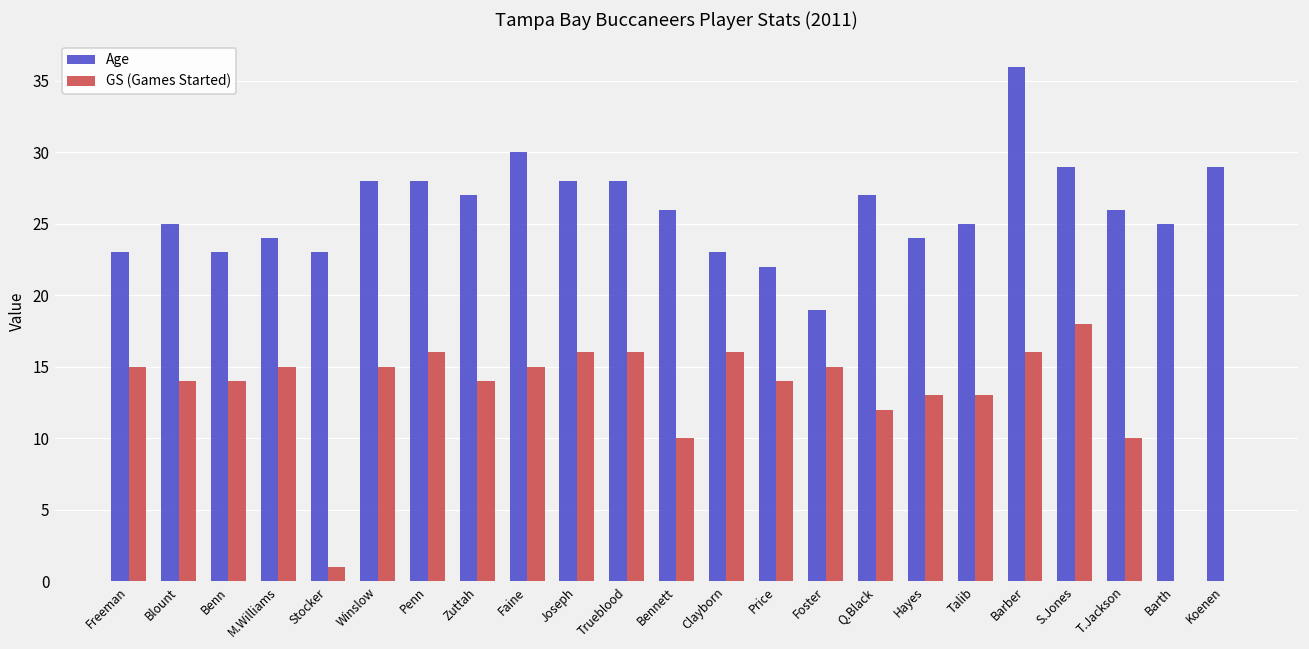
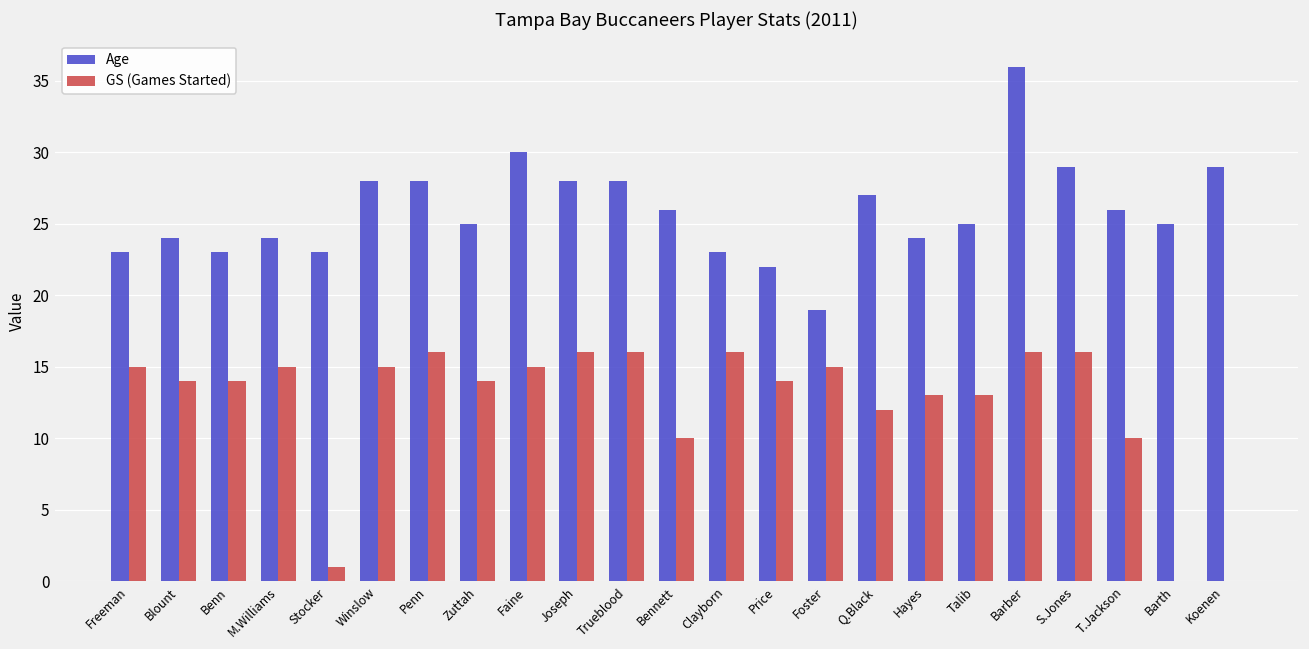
Age, Blount: 25 -> 24
Age, Zuttah: 27 -> 25
GS (Games Started), S.Jones: 18 -> 16
